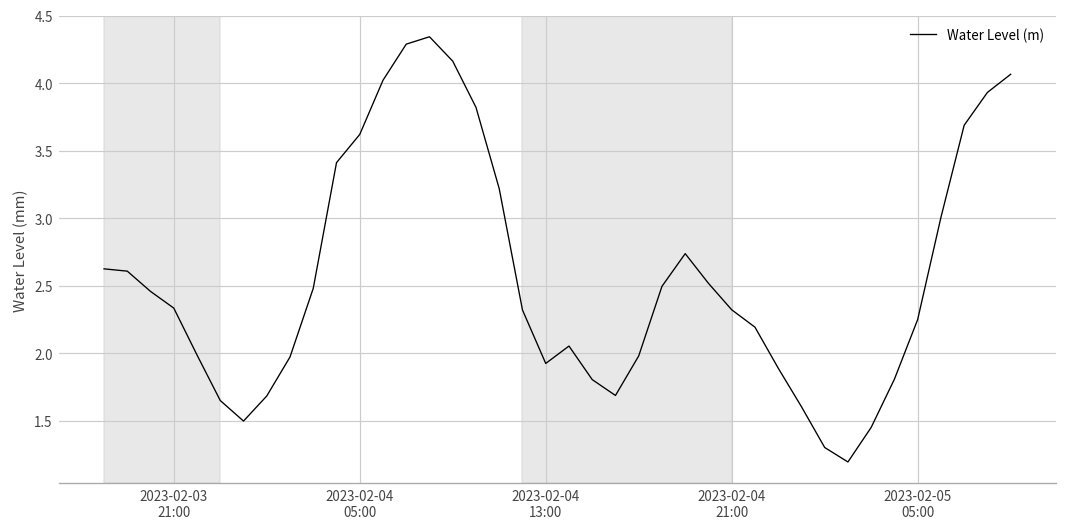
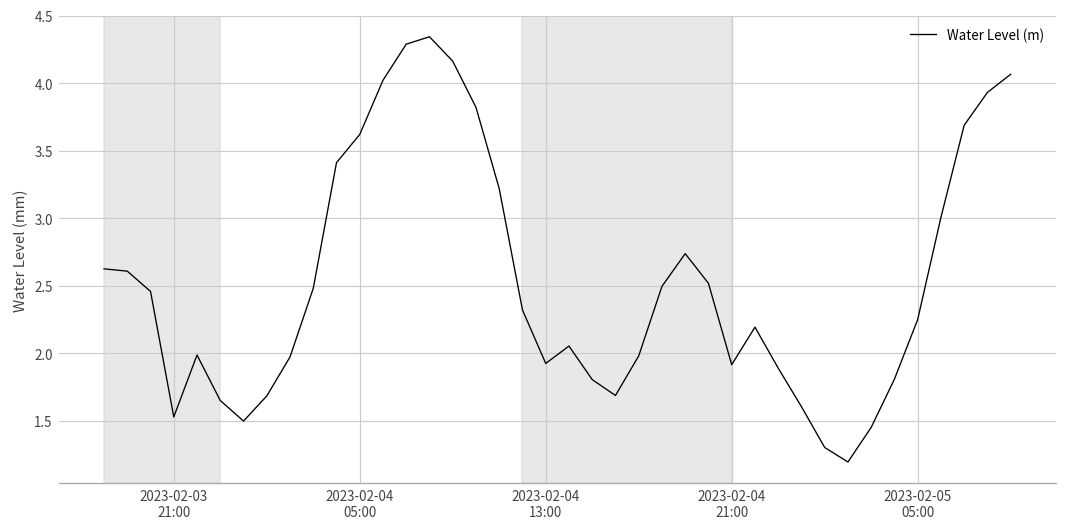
2023-02-03 21:00: 2.33 -> 1.53
2023-02-04 21:00: 2.32 -> 1.92
